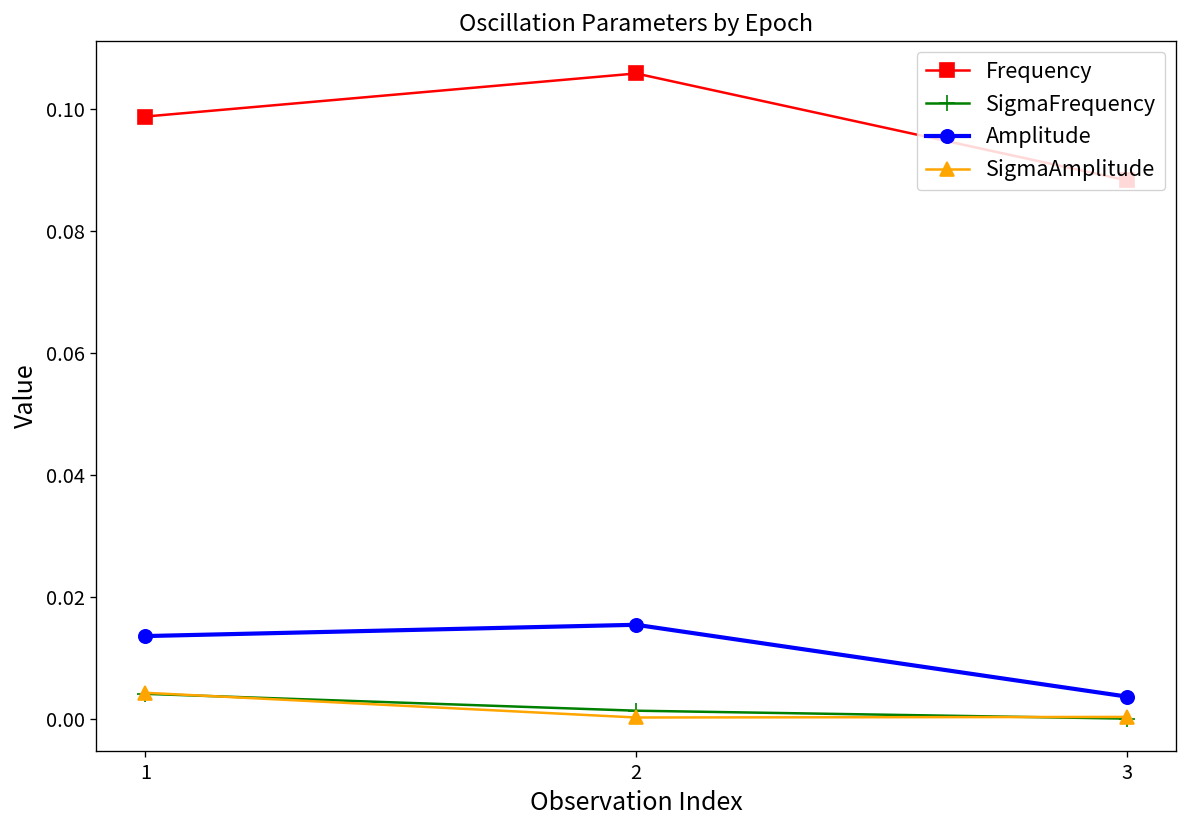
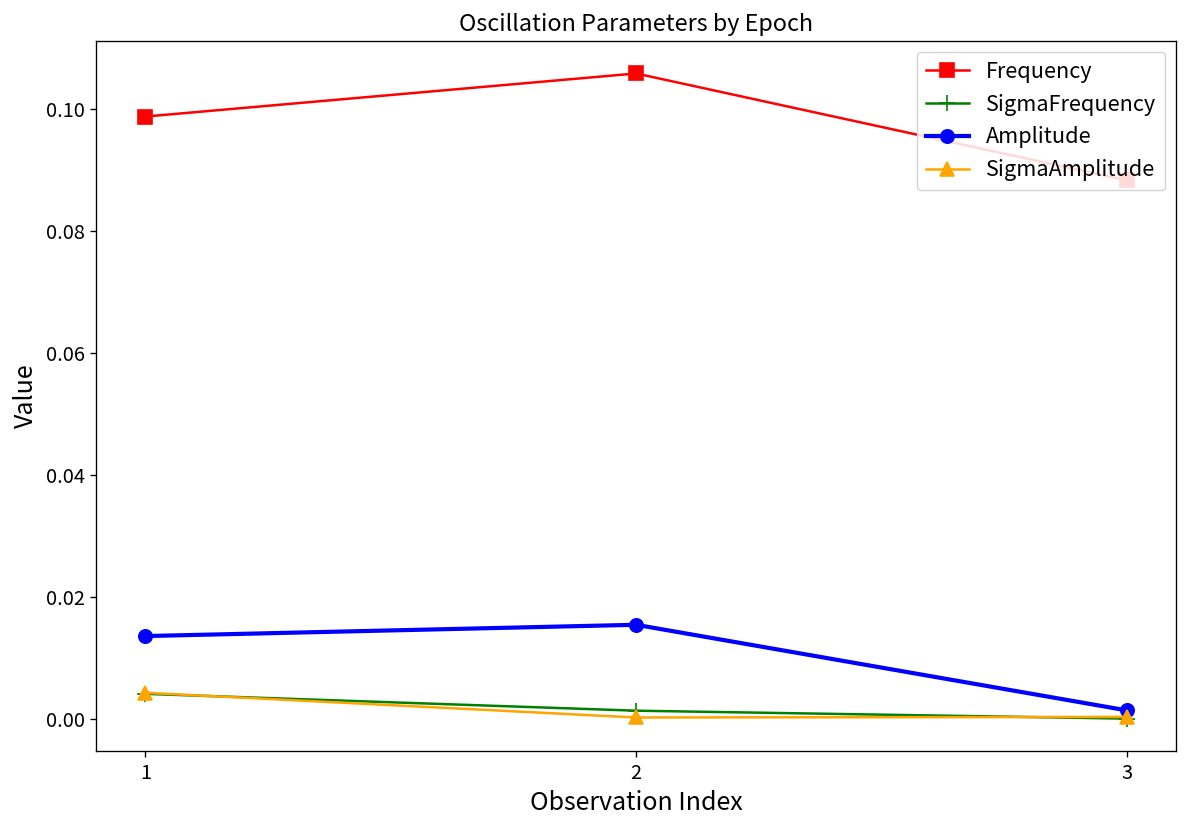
Amplitude, 3: 0.004 -> 0.001
